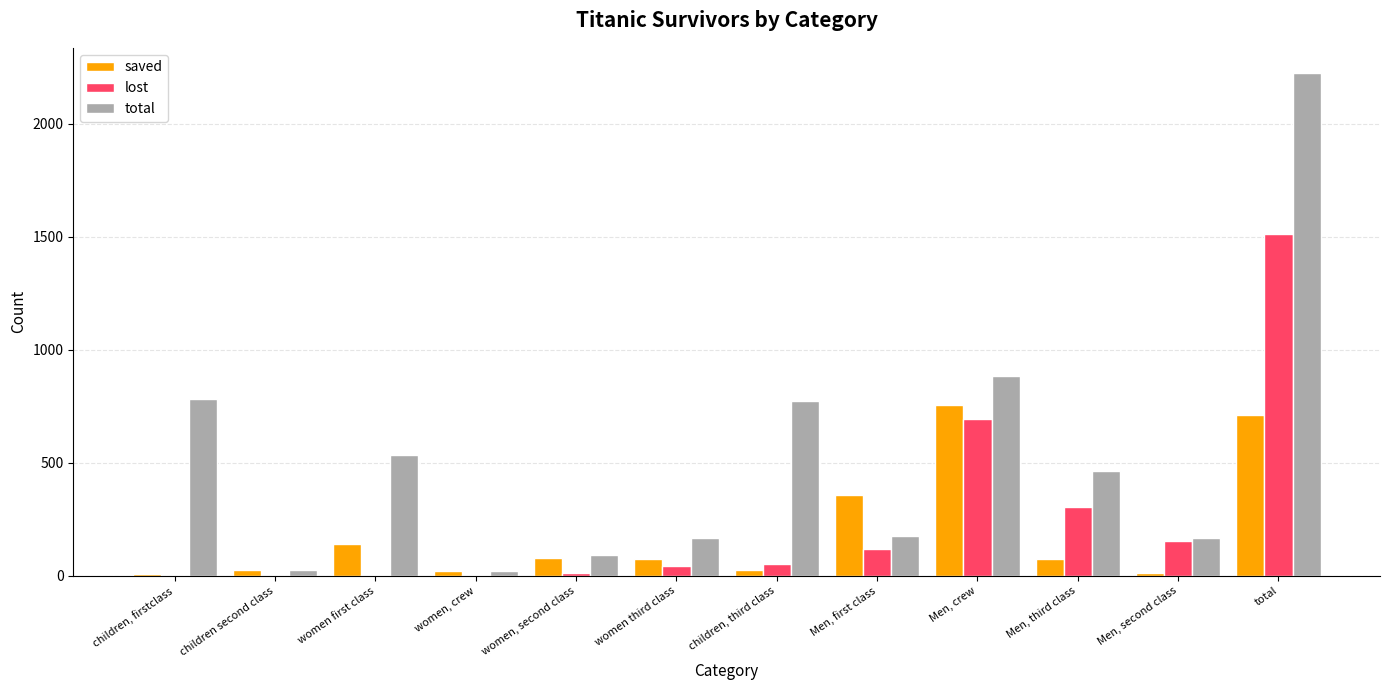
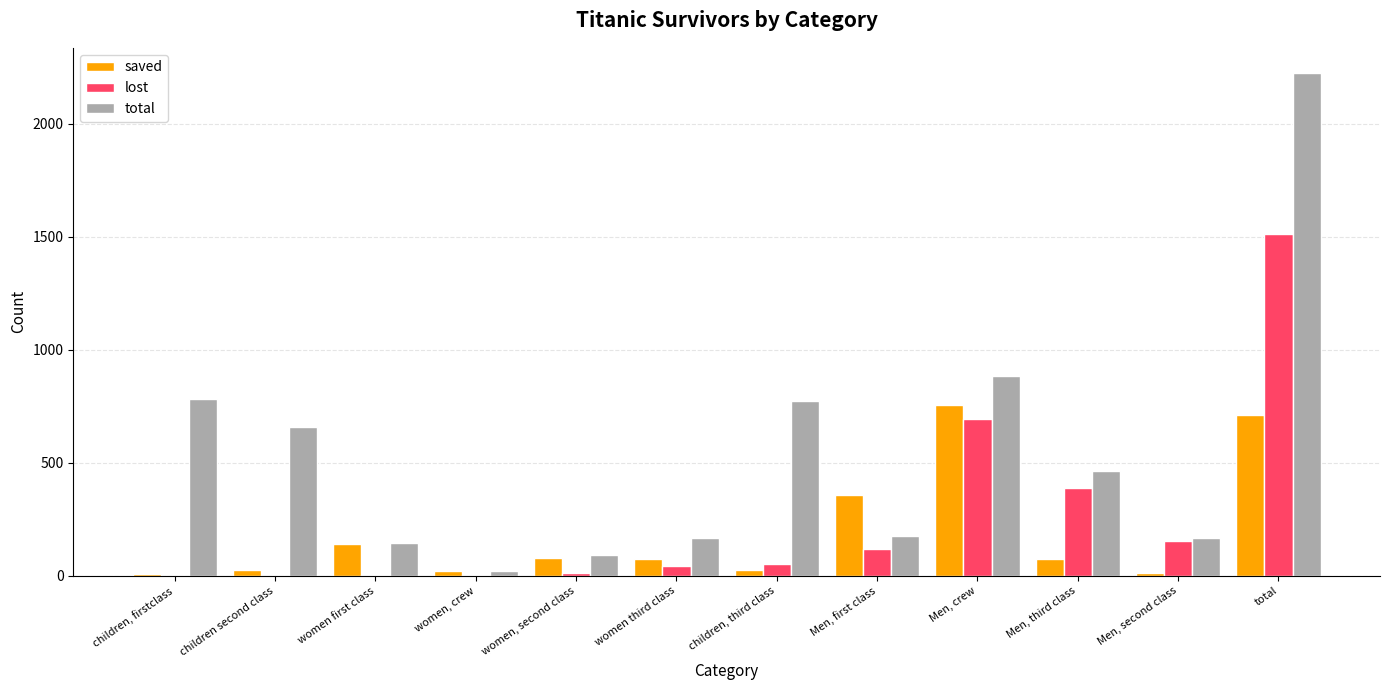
total, children second class: 20 -> 660
total, women first class: 540 -> 140
lost, Men, third class: 300 -> 390
